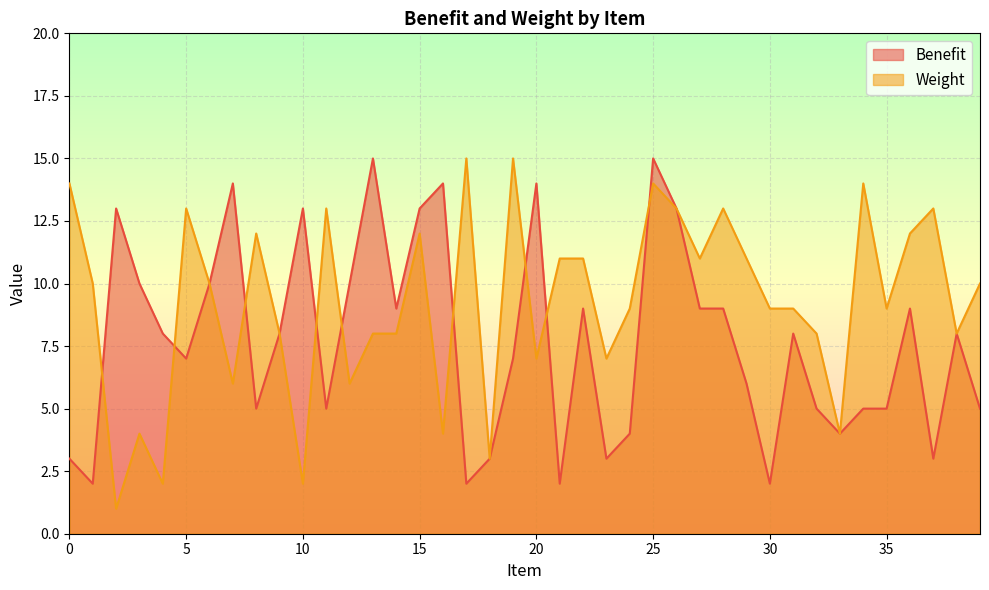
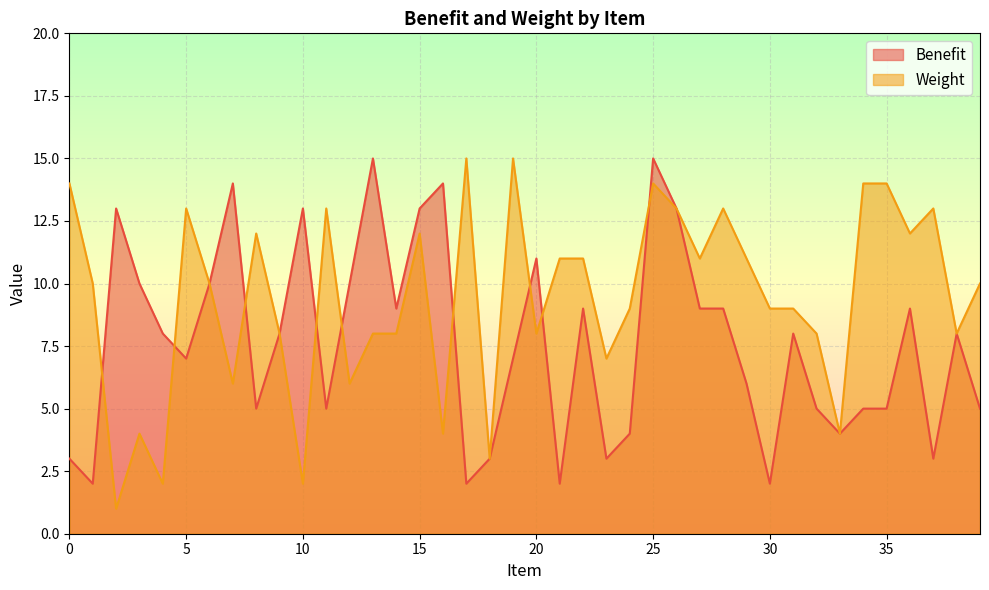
Benefit, 20: 14 -> 11
Weight, 20: 7 -> 8
Weight, 35: 9 -> 14
